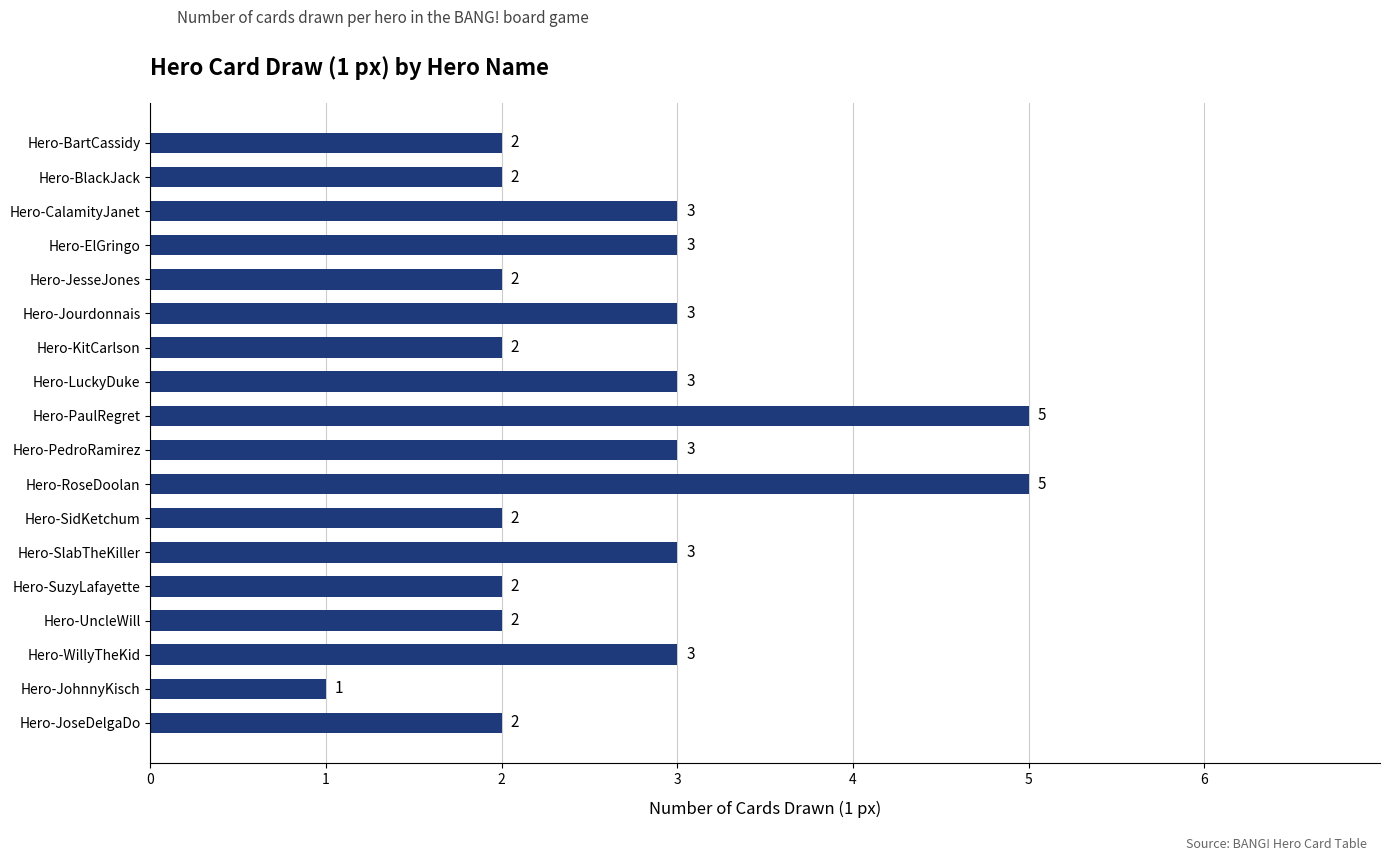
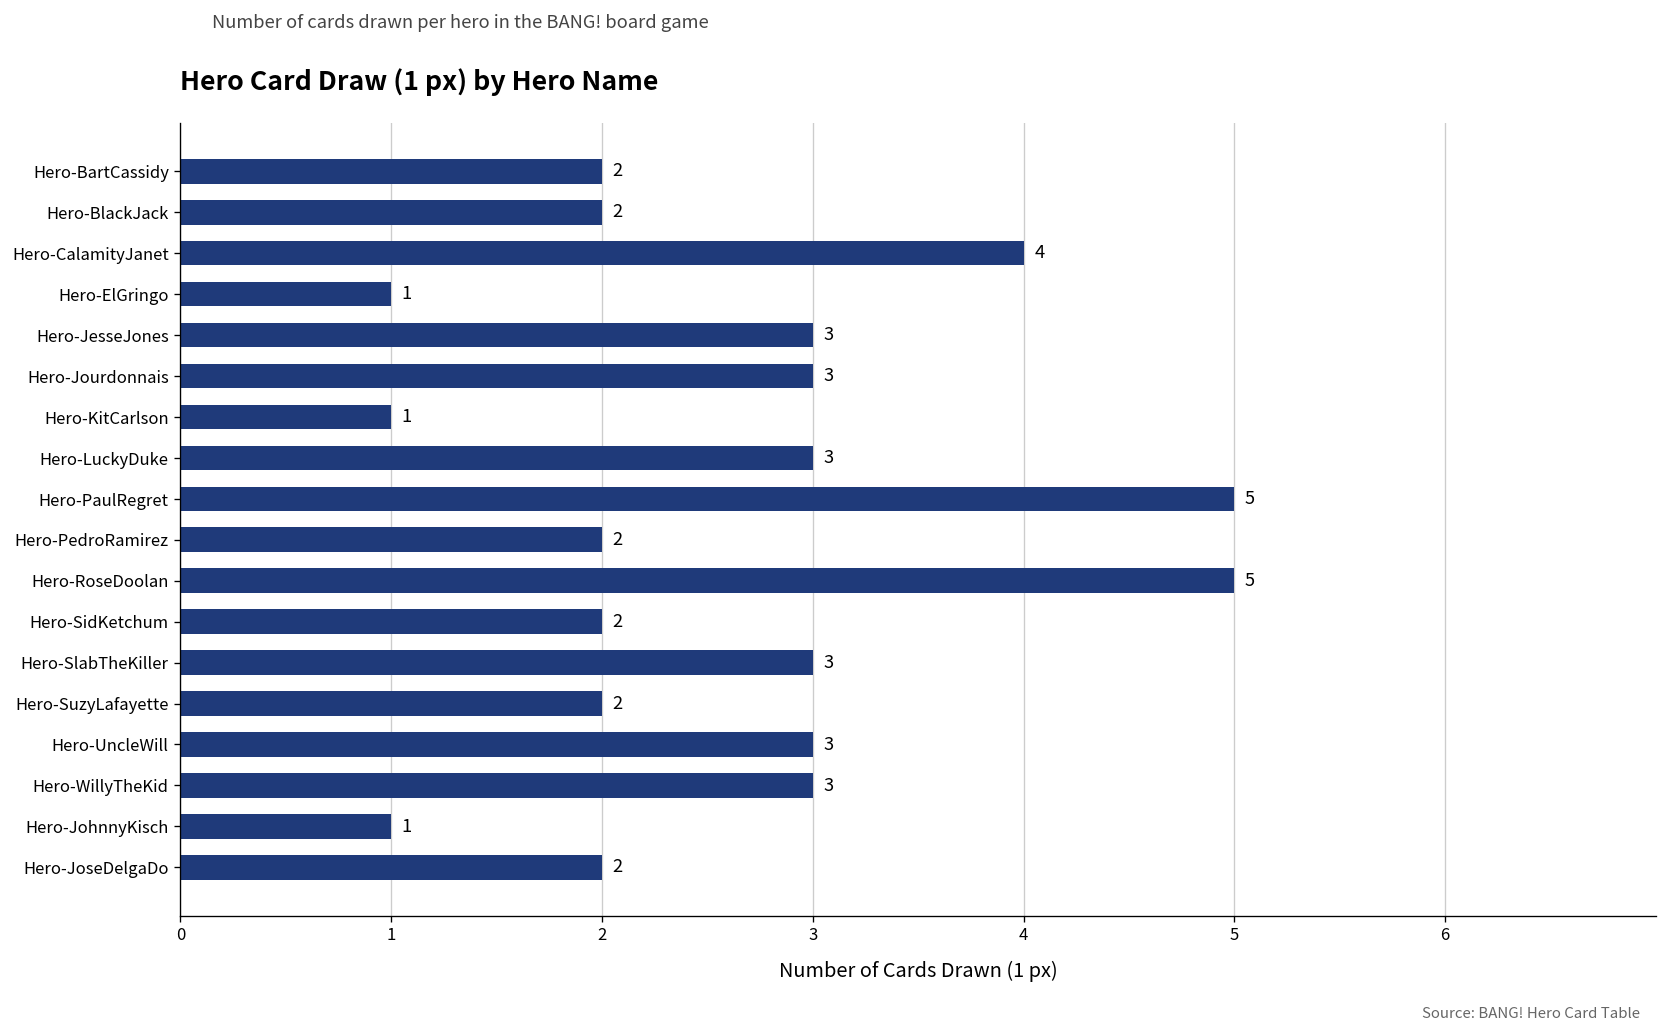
Hero-CalamityJanet: 3 -> 4
Hero-ElGringo: 3 -> 1
Hero-JesseJones: 2 -> 3
Hero-KitCarlson: 2 -> 1
Hero-PedroRamirez: 3 -> 2
Hero-UncleWill: 2 -> 3
